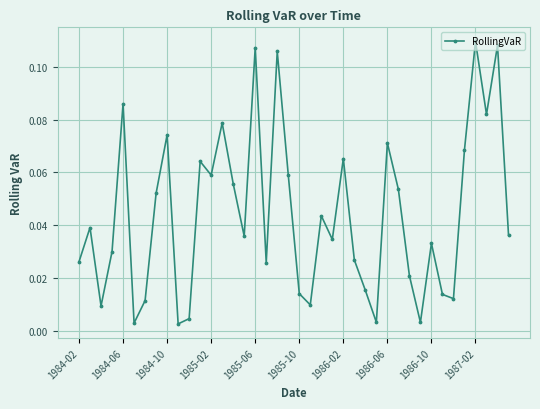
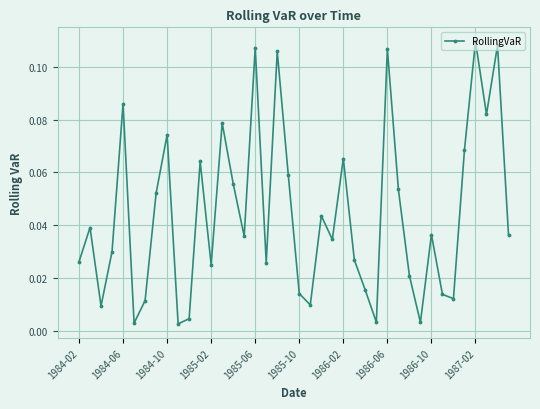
1985-02: 0.059 -> 0.025
1986-06: 0.071 -> 0.107
1986-10: 0.033 -> 0.037
